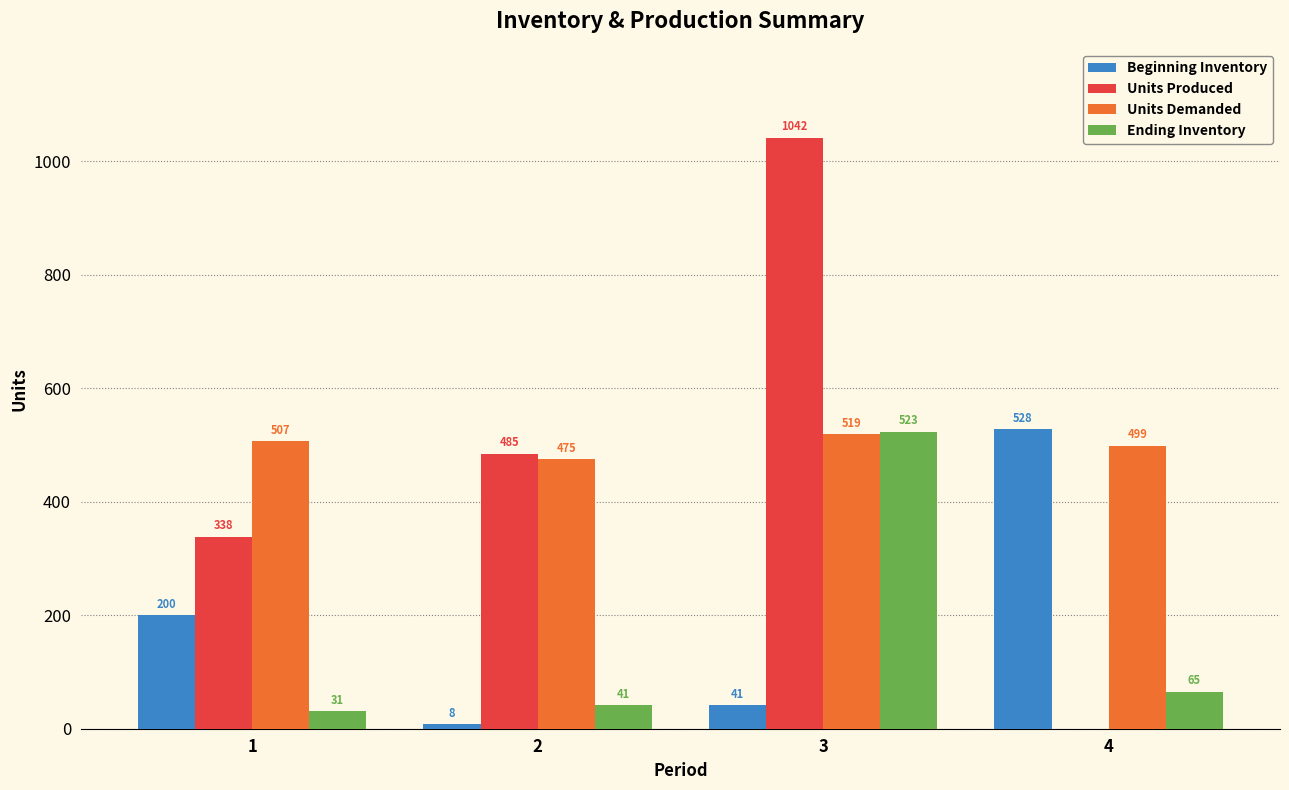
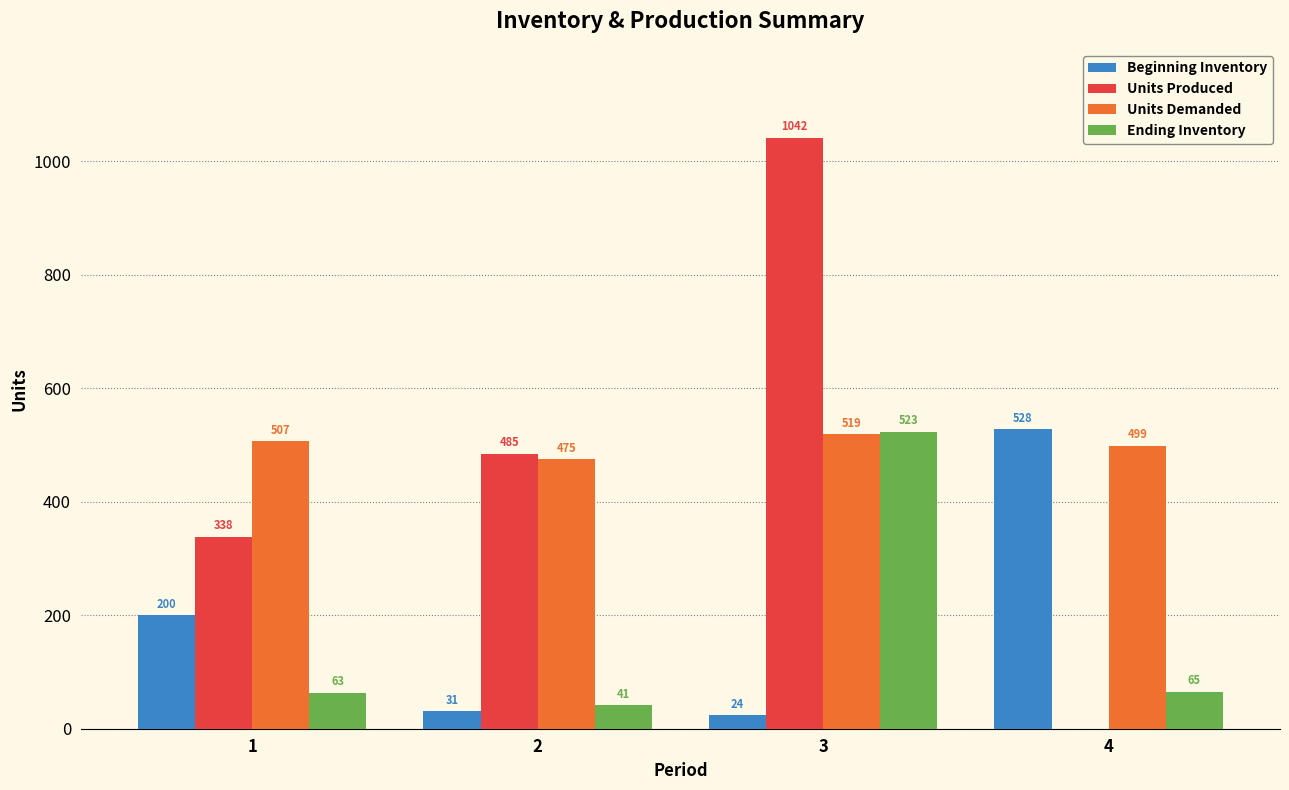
Ending Inventory, 1: 31 -> 63
Beginning Inventory, 2: 8 -> 31
Beginning Inventory, 3: 41 -> 24
